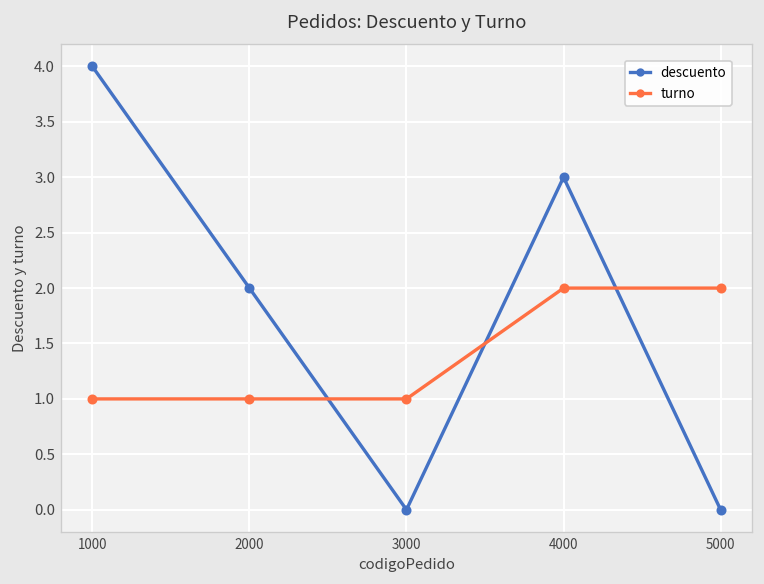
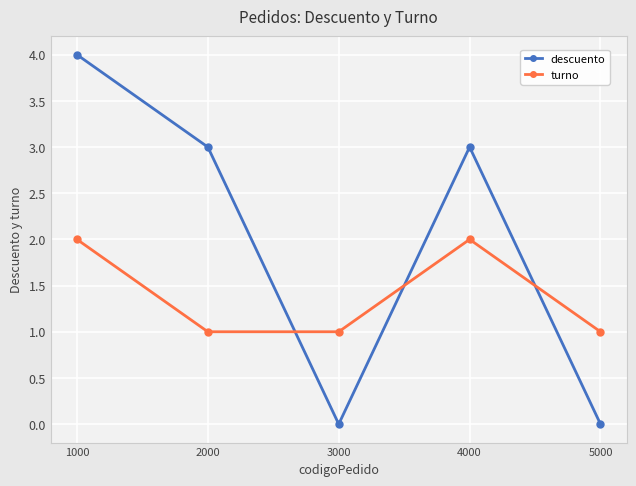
turno, 1000: 1 -> 2
descuento, 2000: 2 -> 3
turno, 5000: 2 -> 1
